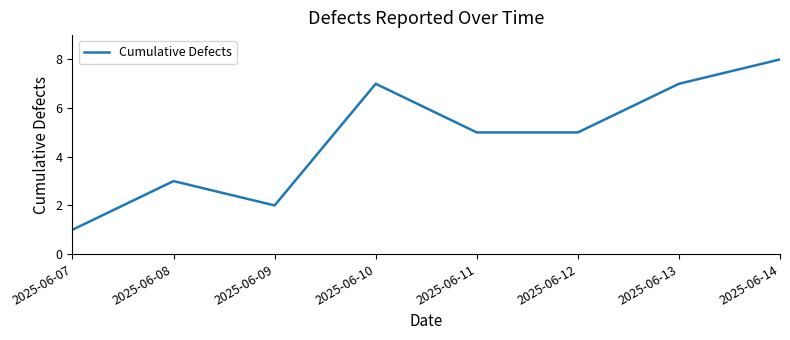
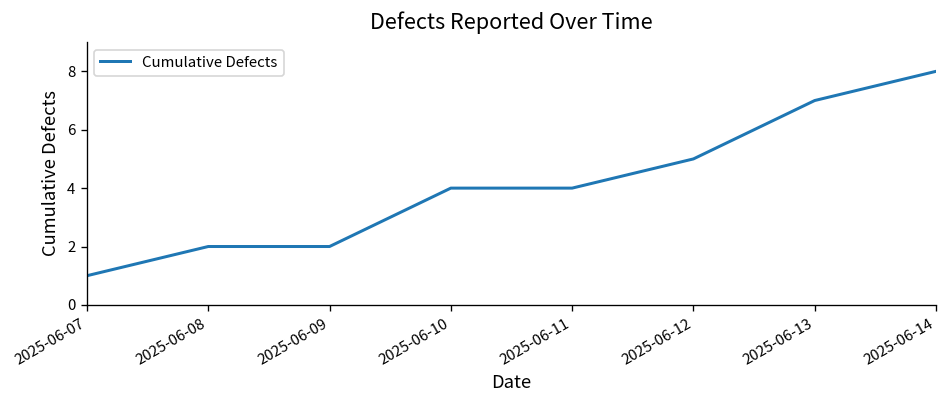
2025-06-08: 3 -> 2
2025-06-10: 7 -> 4
2025-06-11: 5 -> 4
